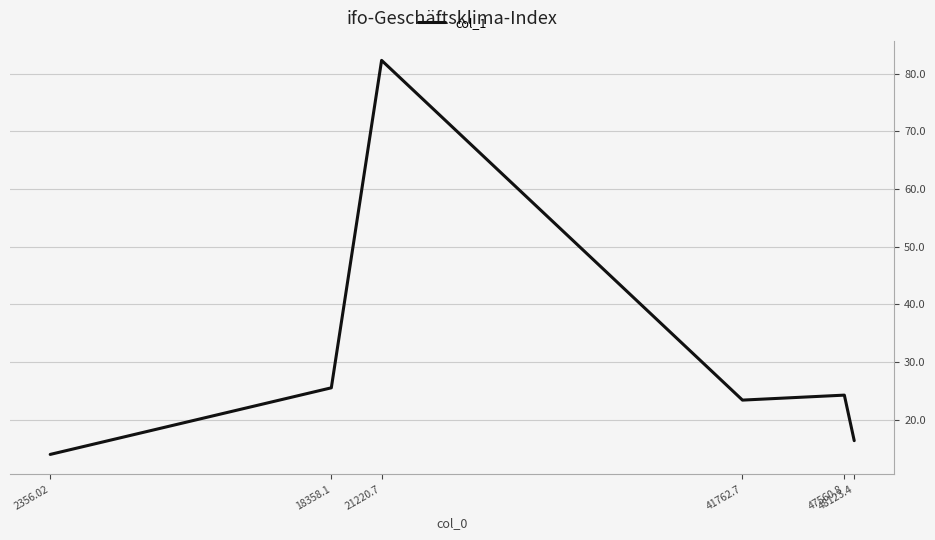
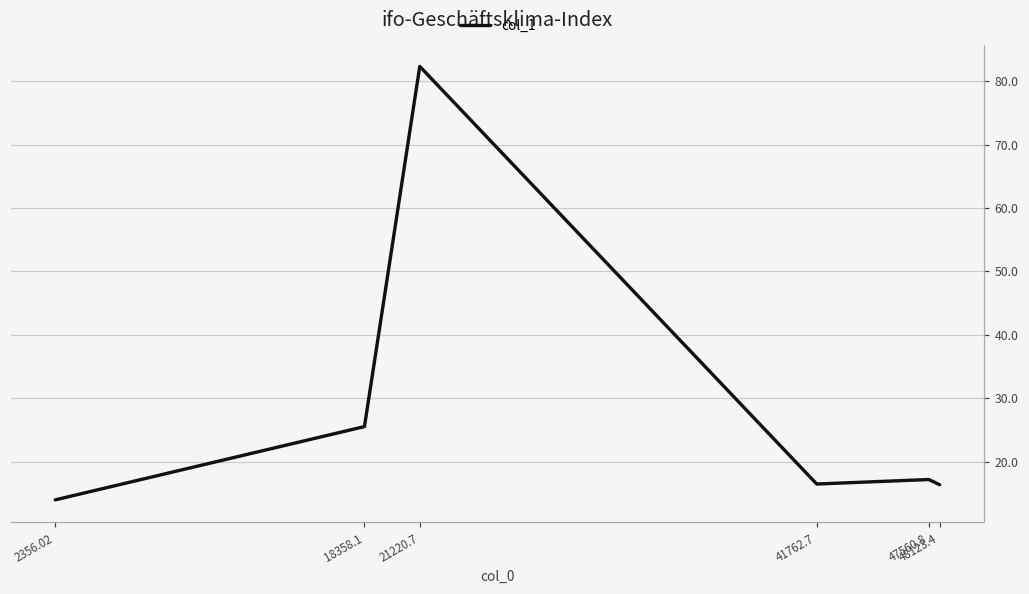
41762.7: 23 -> 16
47560.8: 24 -> 17
